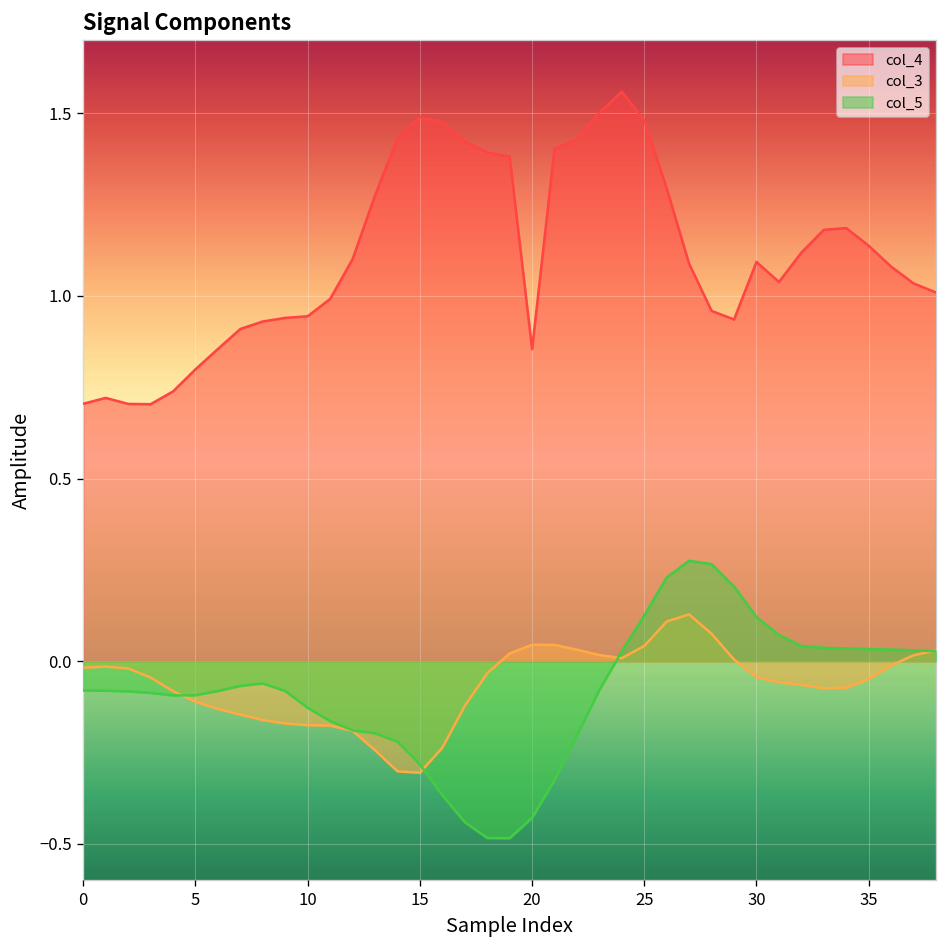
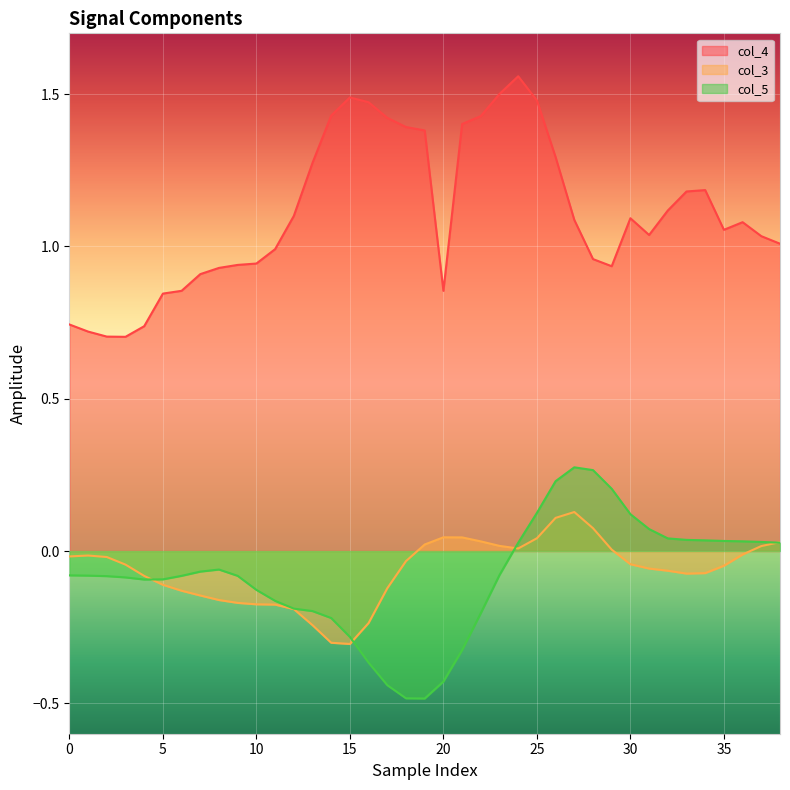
col_4, 0: 0.70 -> 0.74
col_4, 5: 0.80 -> 0.85
col_4, 35: 1.14 -> 1.05
